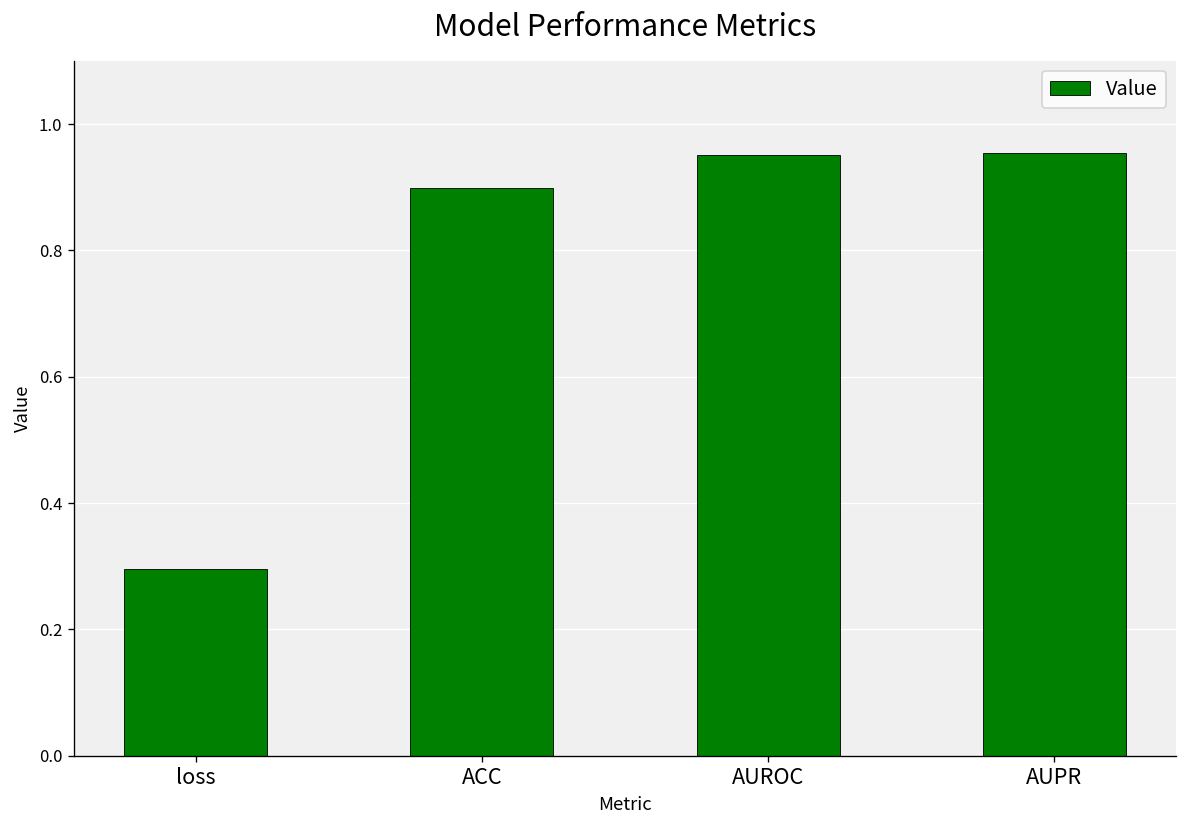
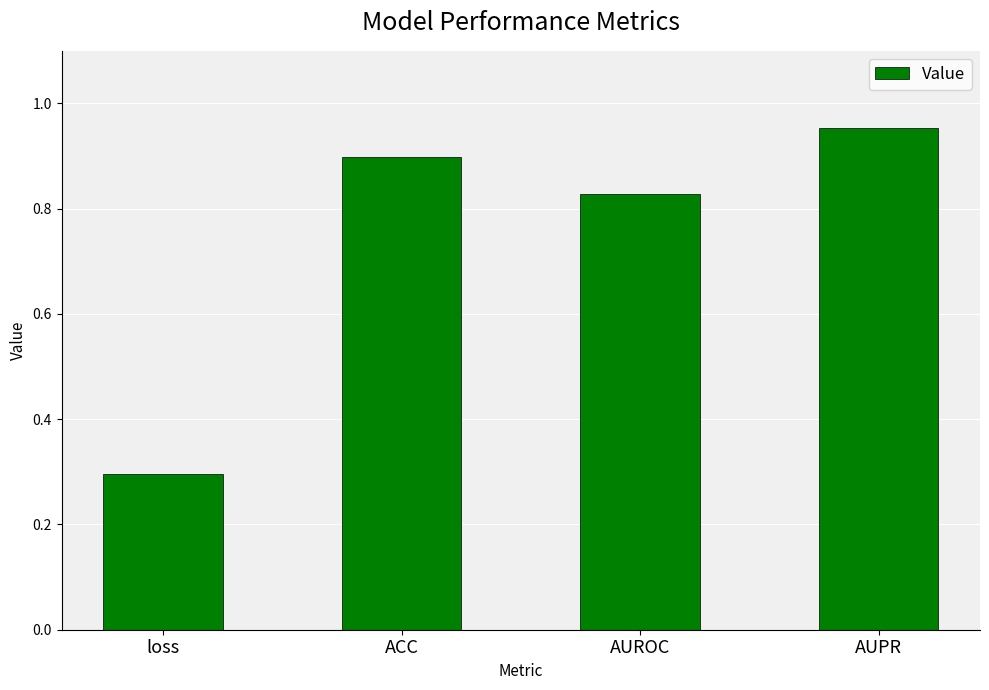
AUROC: 0.95 -> 0.83
